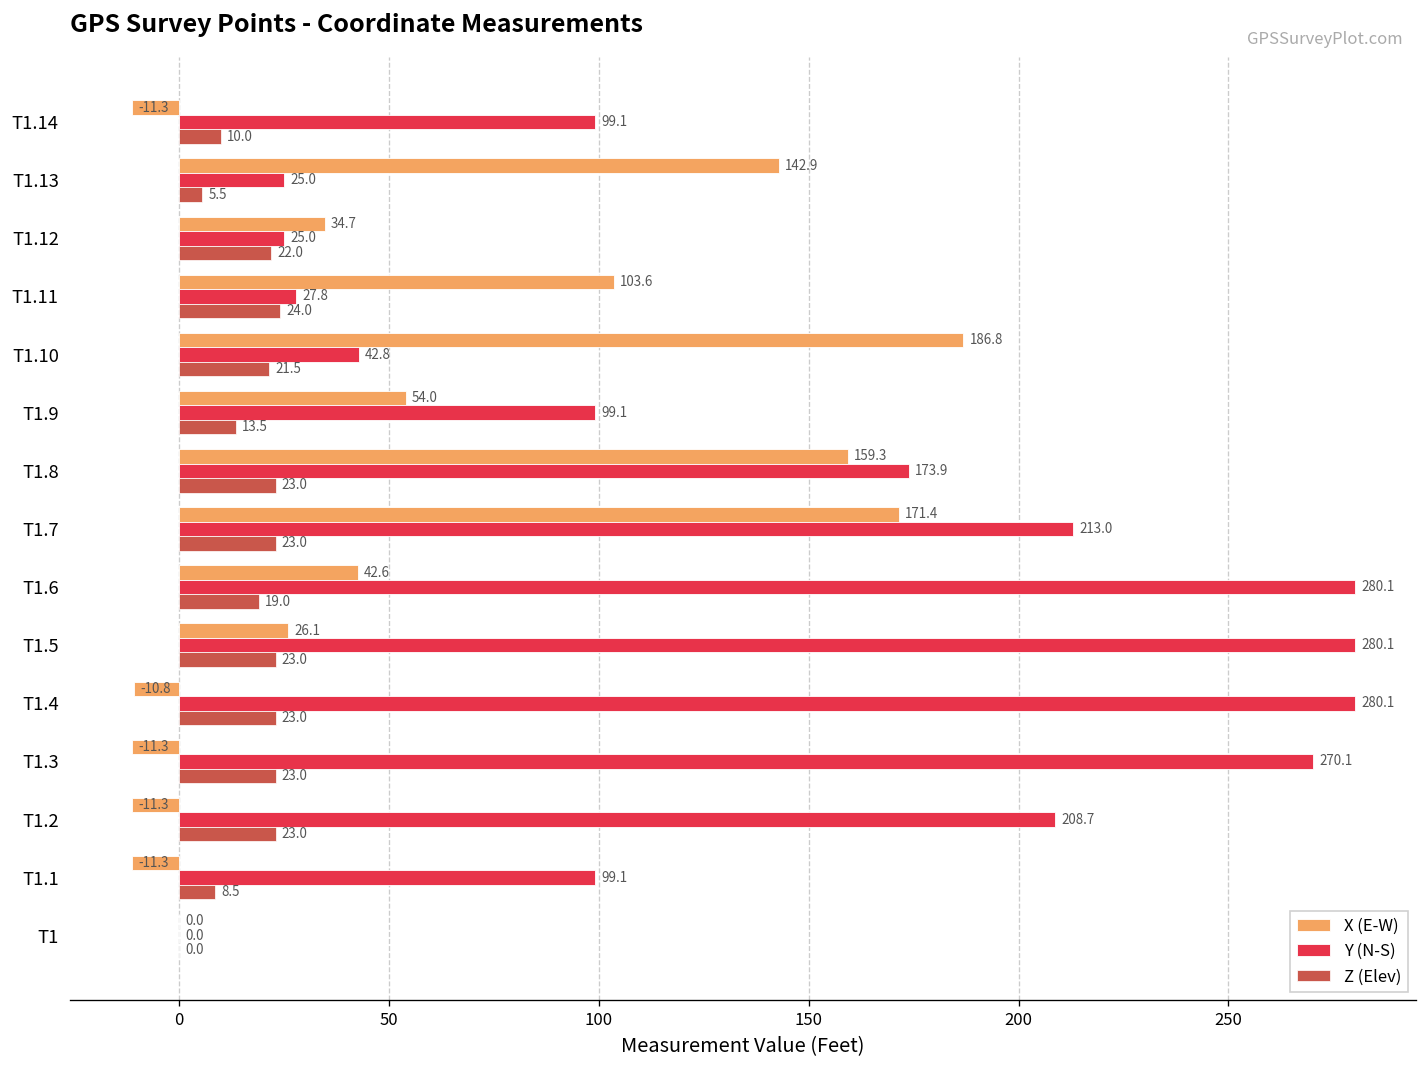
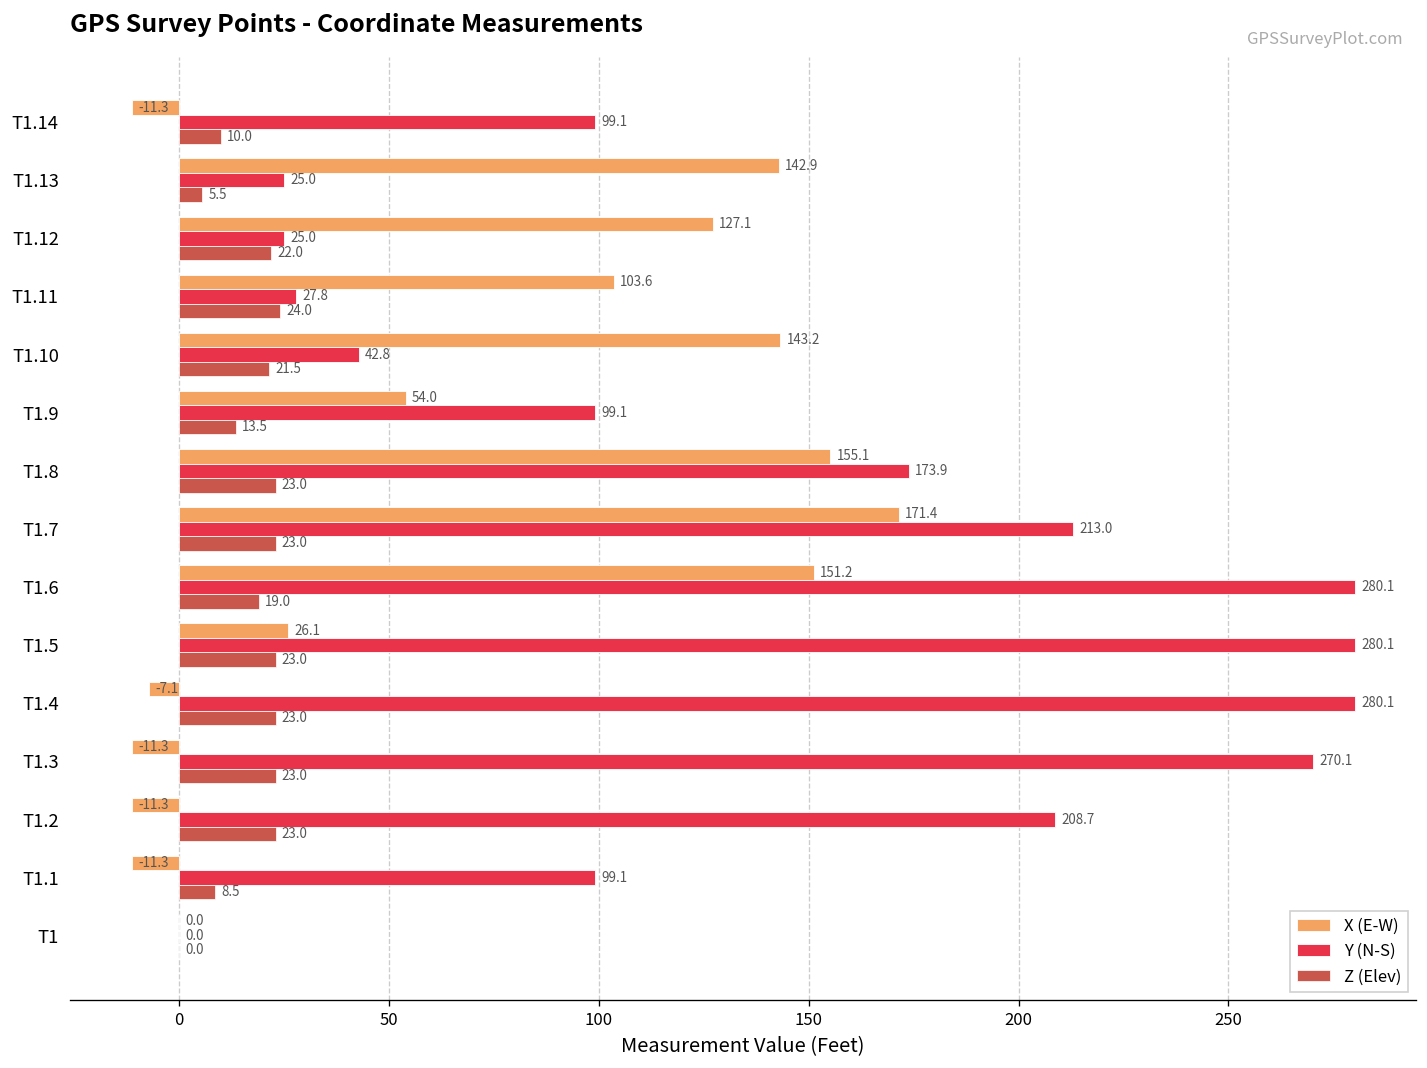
X (E-W), T1.12: 34.7 -> 127.1
X (E-W), T1.10: 186.8 -> 143.2
X (E-W), T1.8: 159.3 -> 155.1
X (E-W), T1.6: 42.6 -> 151.2
X (E-W), T1.4: -10.8 -> -7.1
